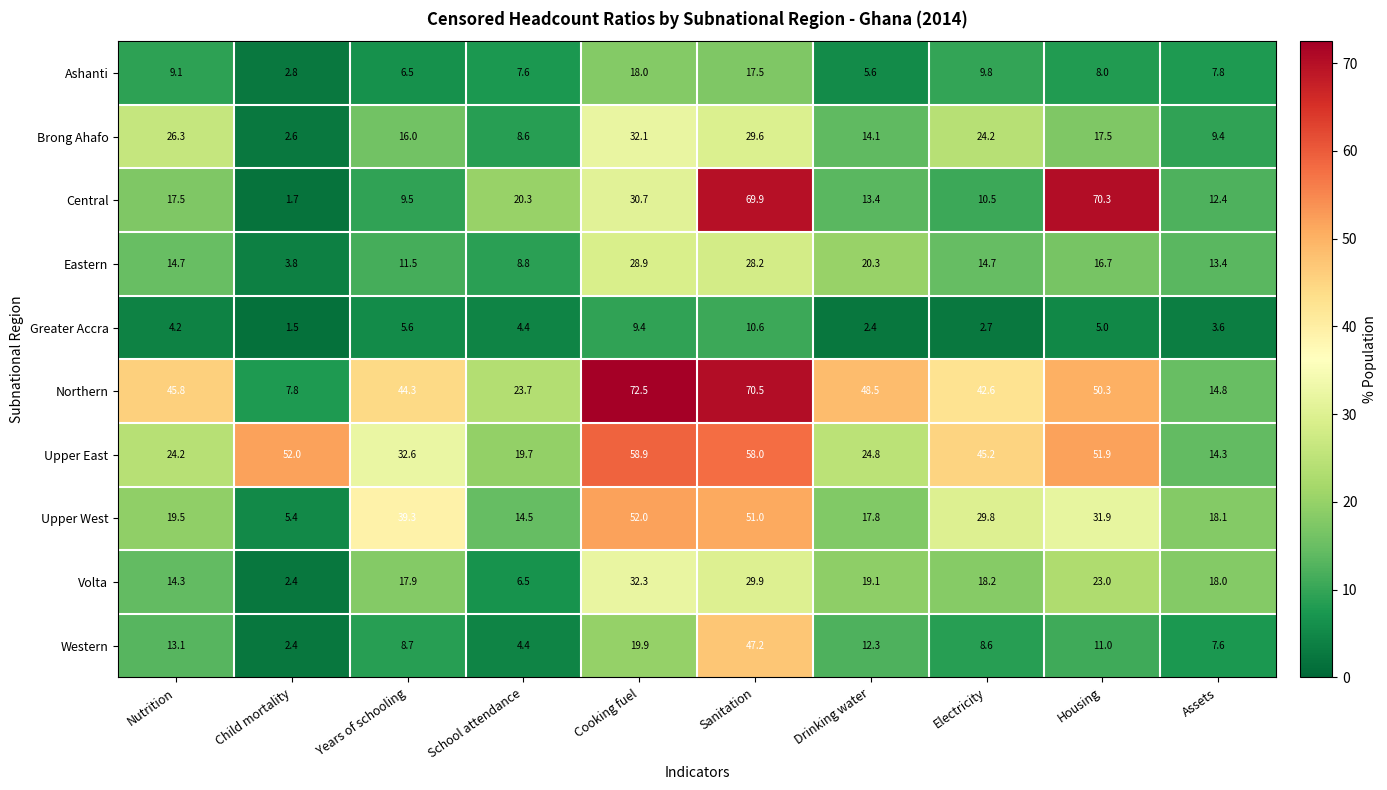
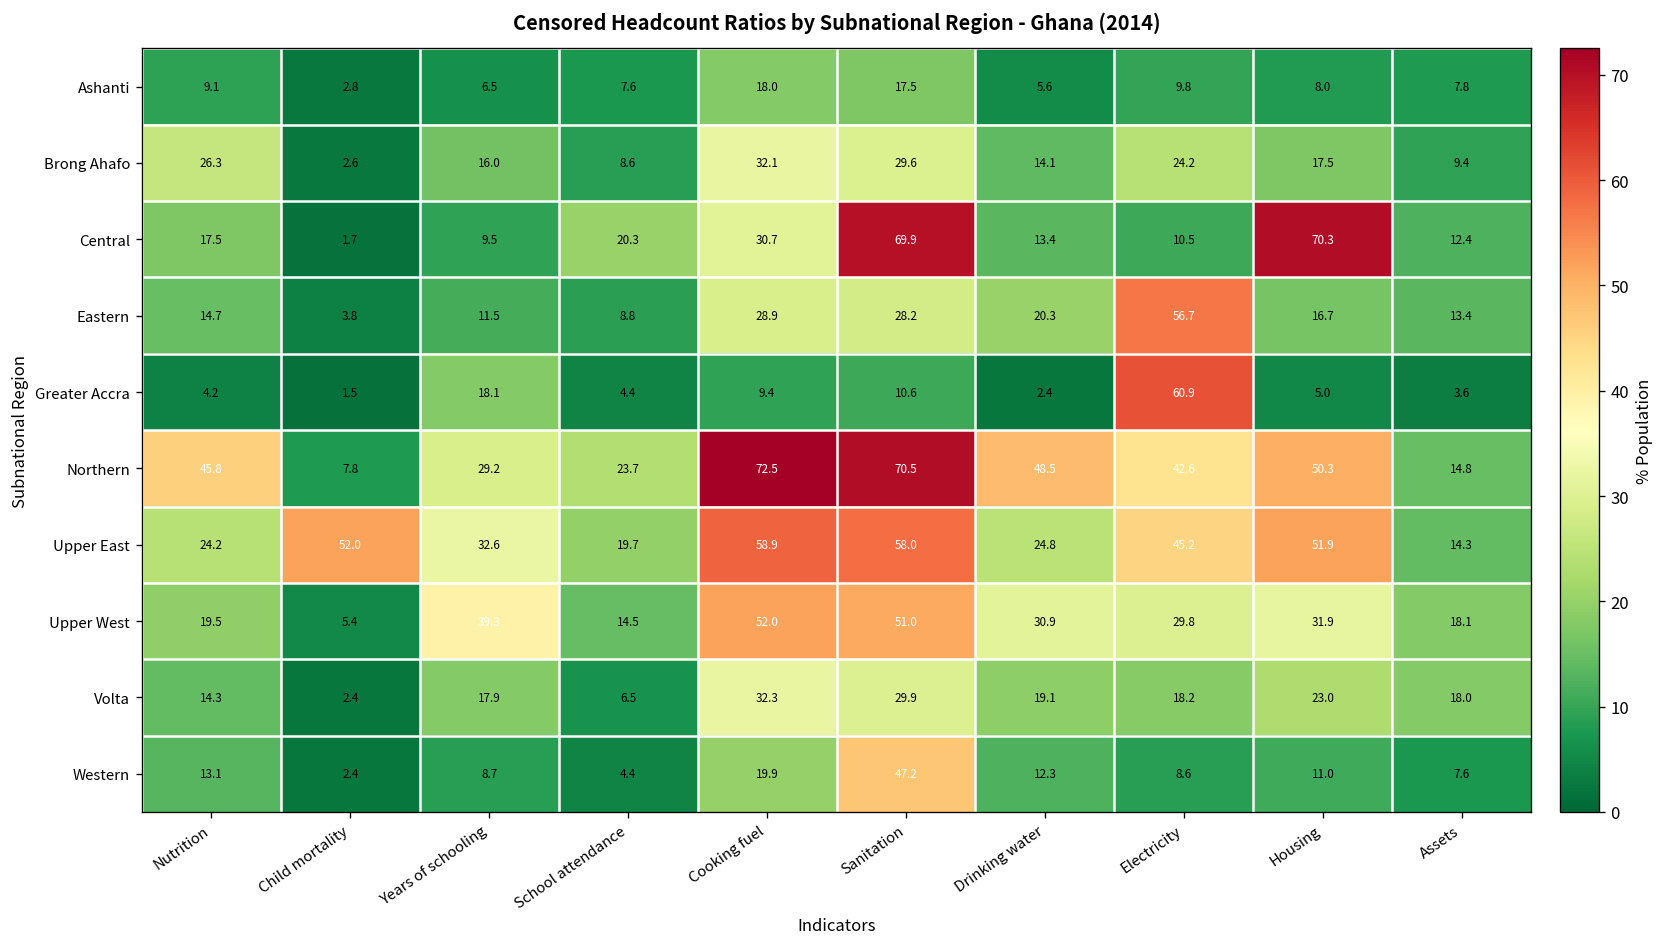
Eastern, Electricity: 14.7 -> 56.7
Greater Accra, Years of schooling: 5.6 -> 18.1
Greater Accra, Electricity: 2.7 -> 60.9
Northern, Years of schooling: 44.3 -> 29.2
Upper West, Drinking water: 17.8 -> 30.9
